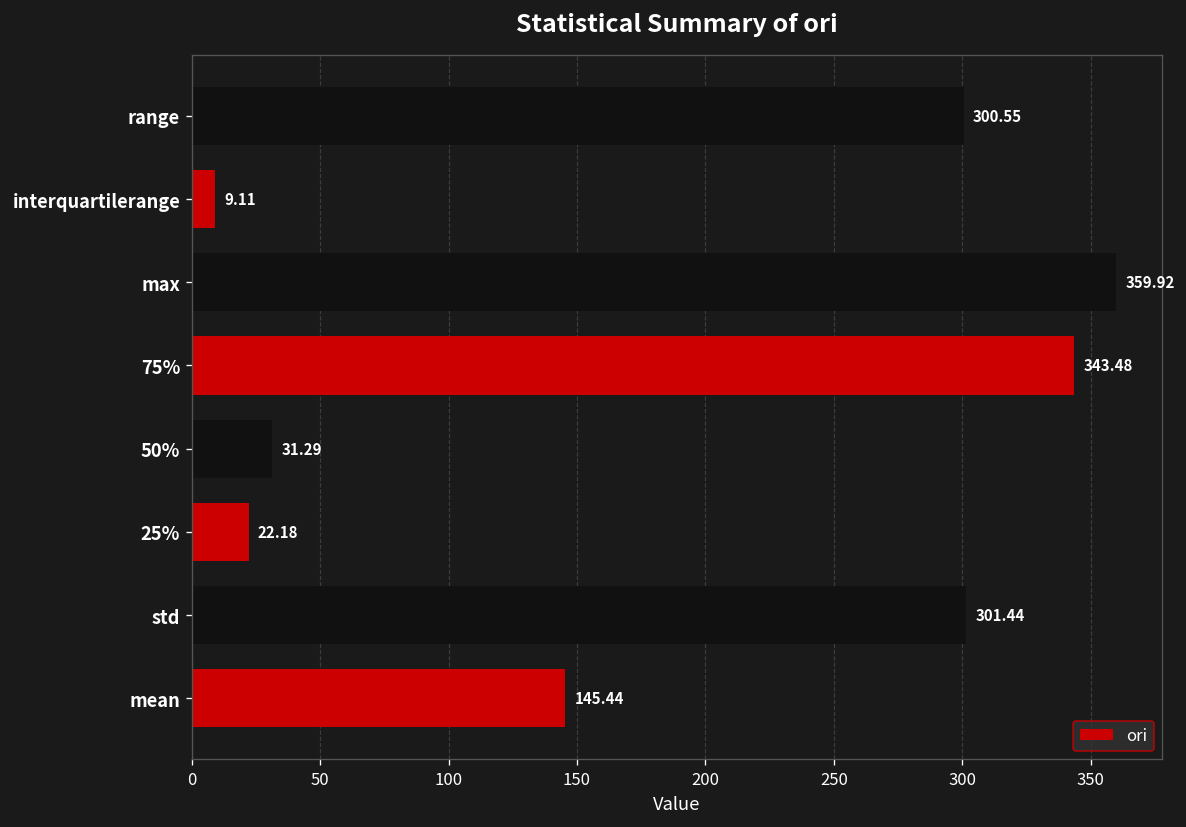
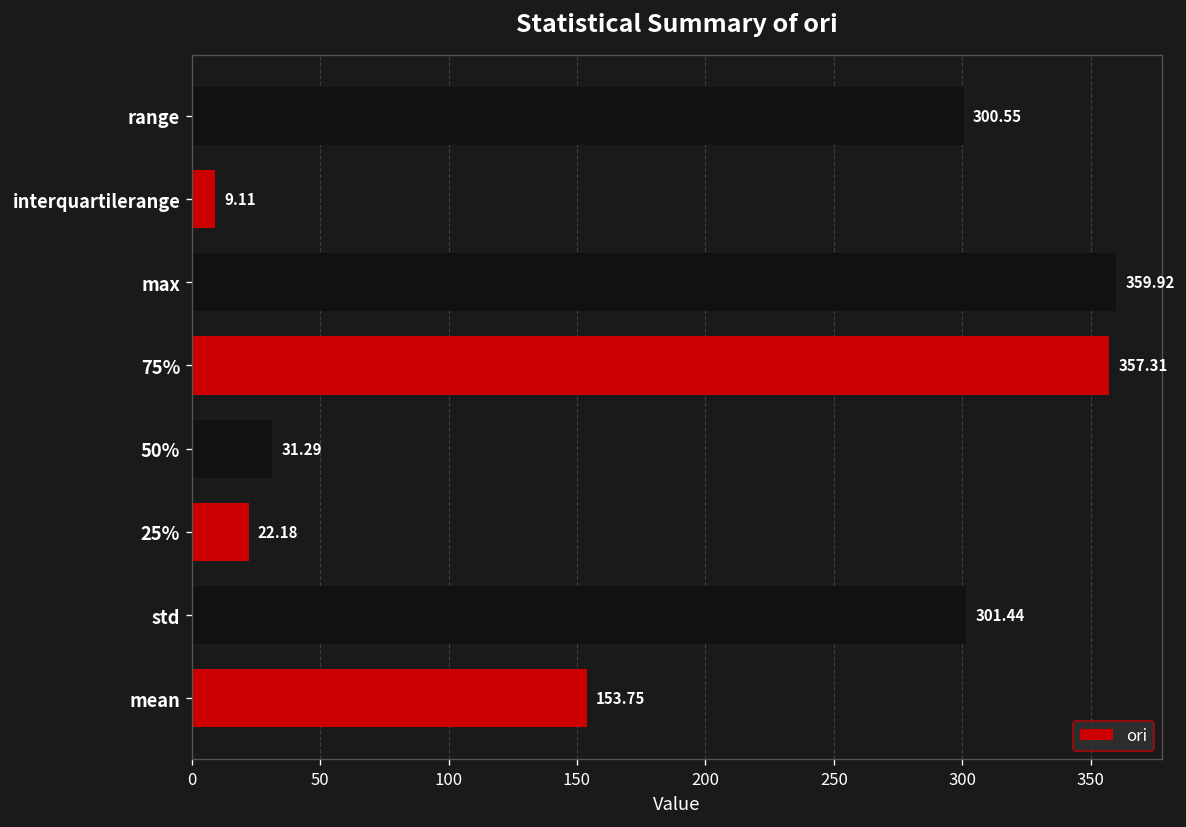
75%: 343.48 -> 357.31
mean: 145.44 -> 153.75
